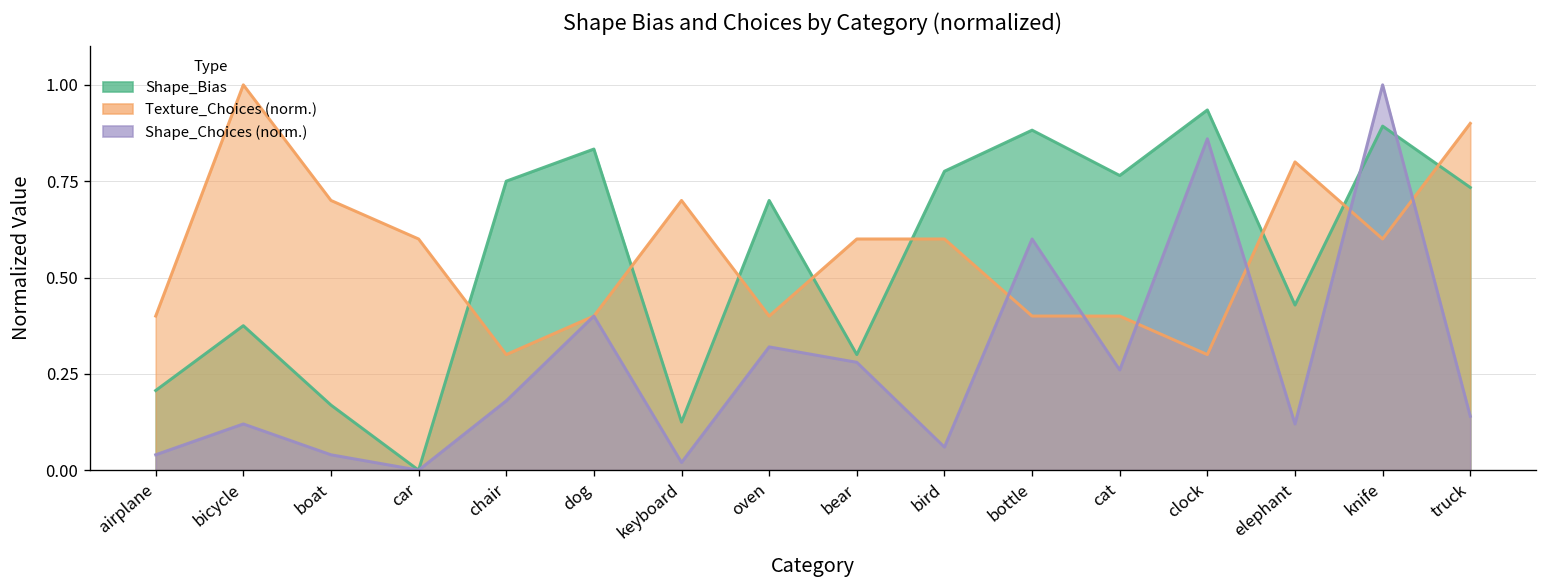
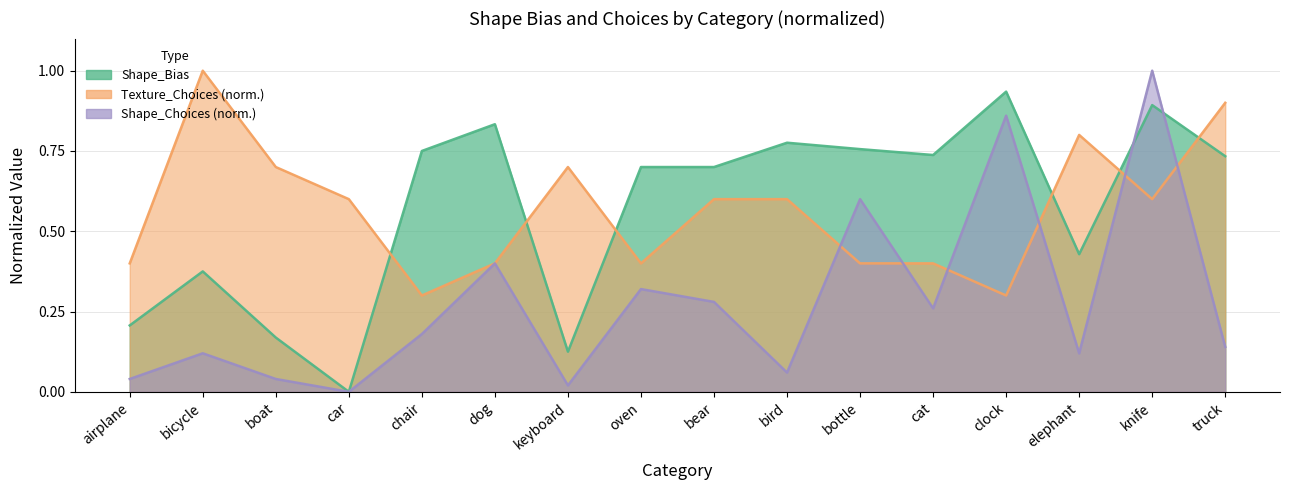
Shape_Bias, bear: 0.3 -> 0.7
Shape_Bias, bottle: 0.88 -> 0.76
Shape_Bias, cat: 0.76 -> 0.74
